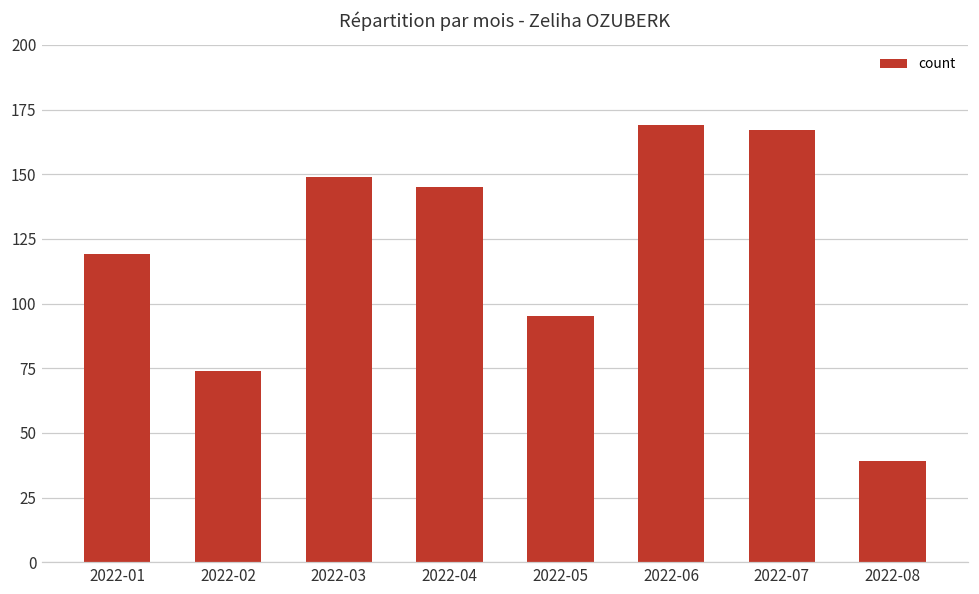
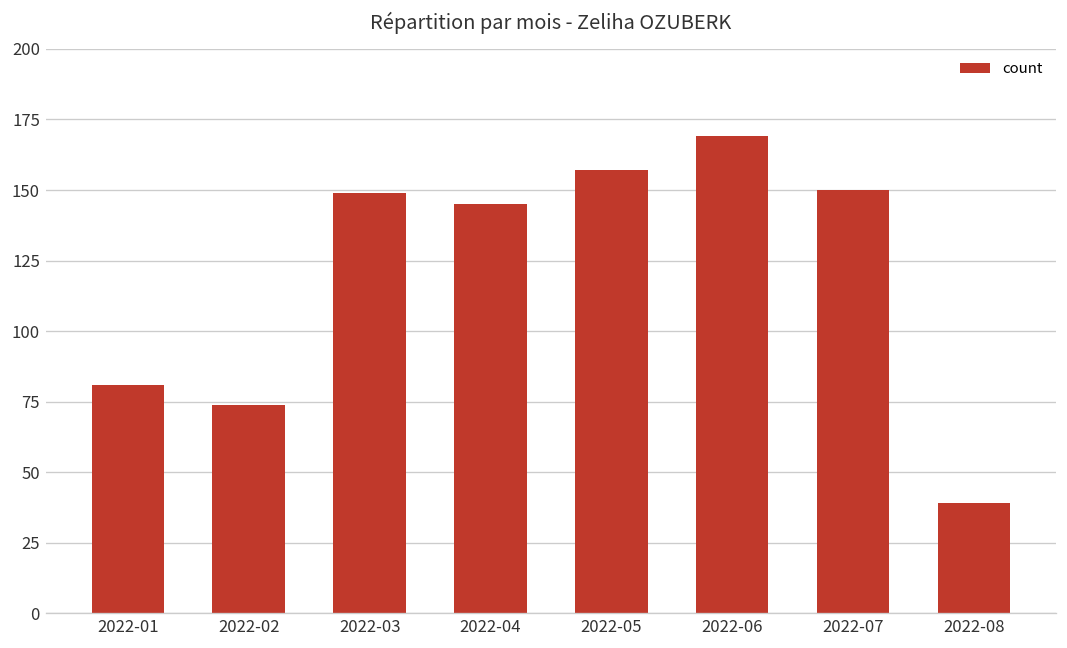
2022-01: 119 -> 81
2022-05: 95 -> 157
2022-07: 167 -> 150
